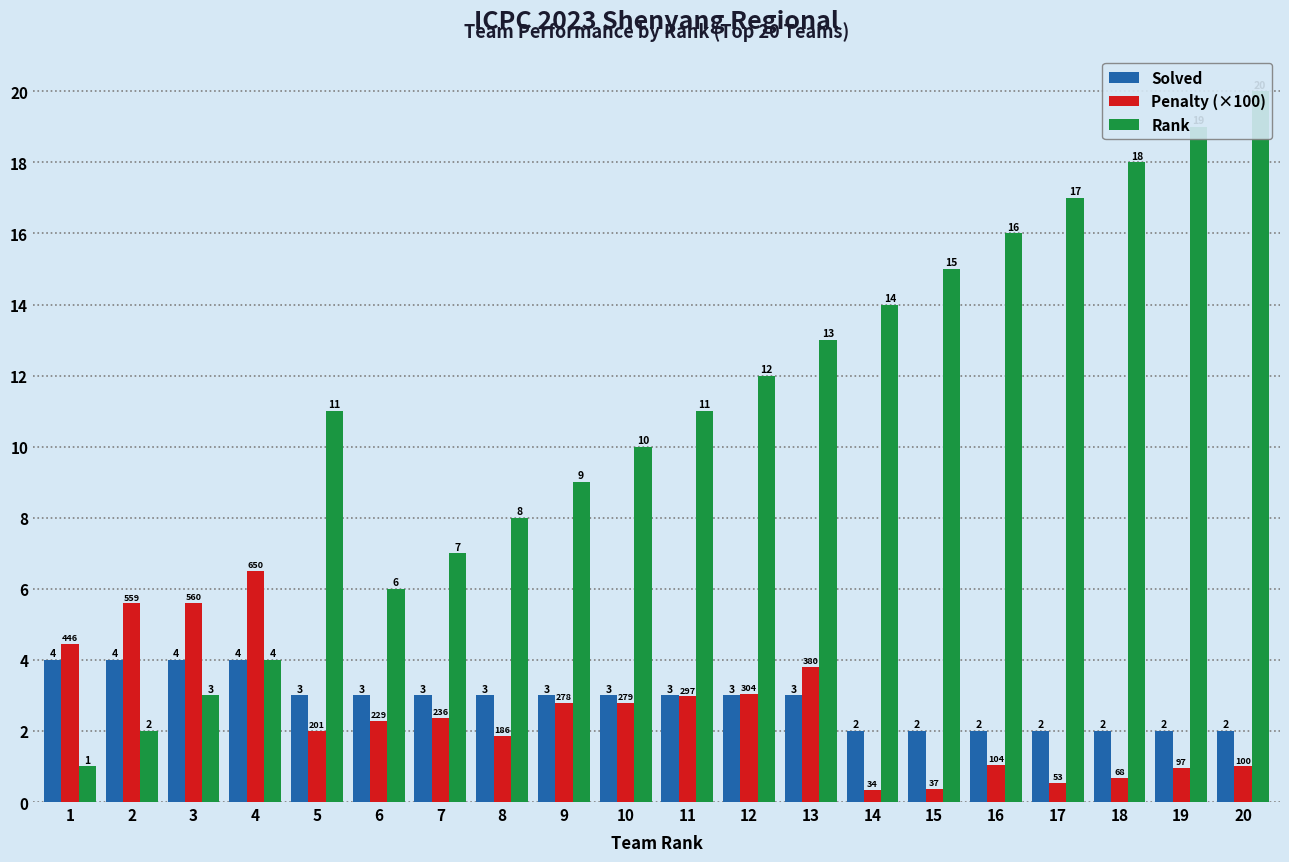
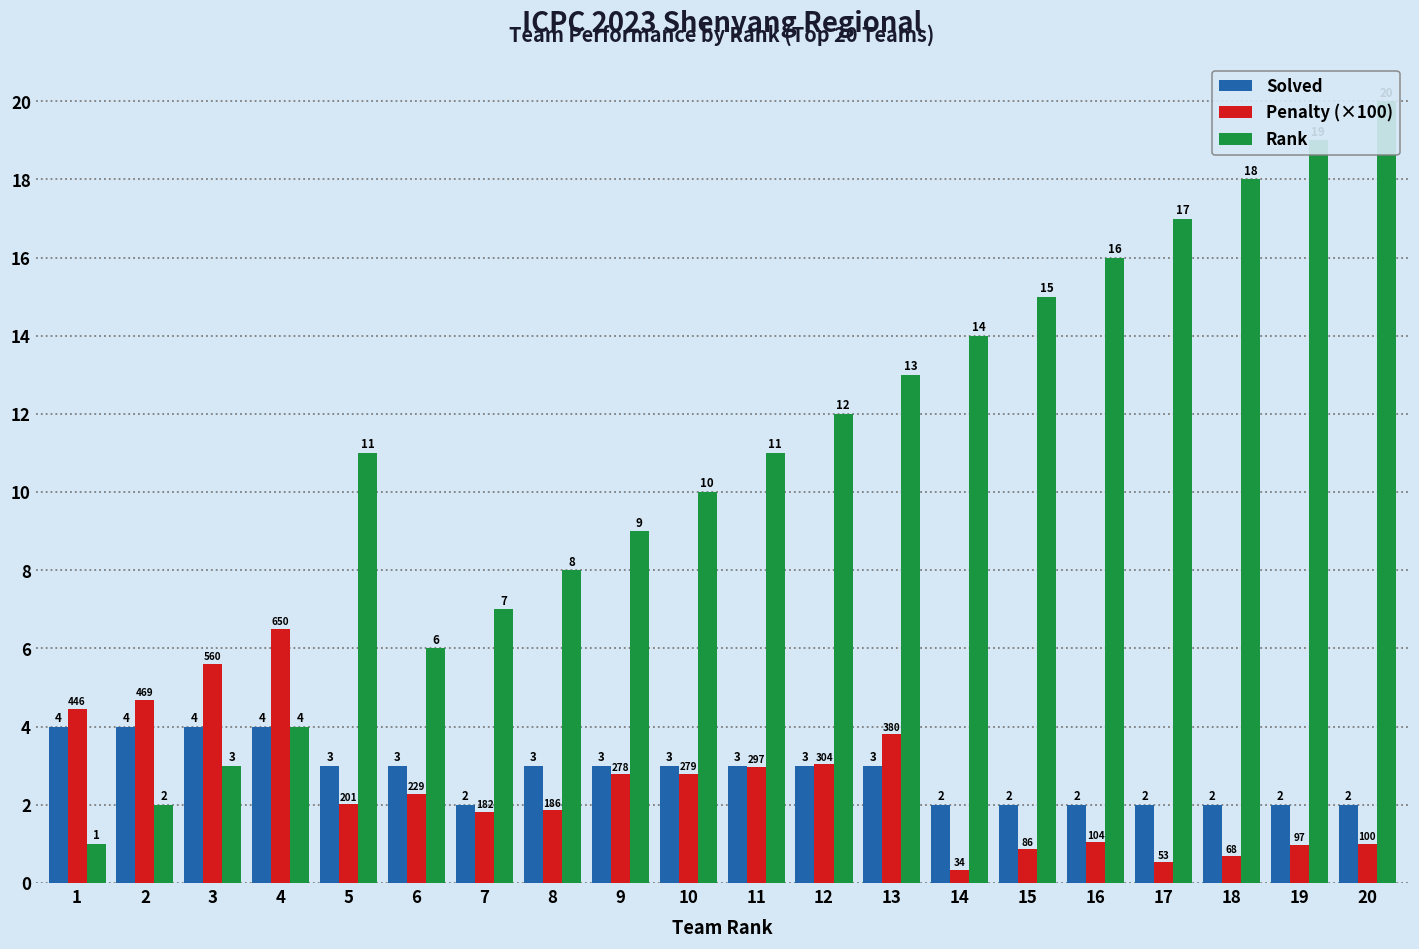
Penalty (×100), 2: 559 -> 469
Solved, 7: 3 -> 2
Penalty (×100), 7: 236 -> 182
Penalty (×100), 15: 37 -> 86
